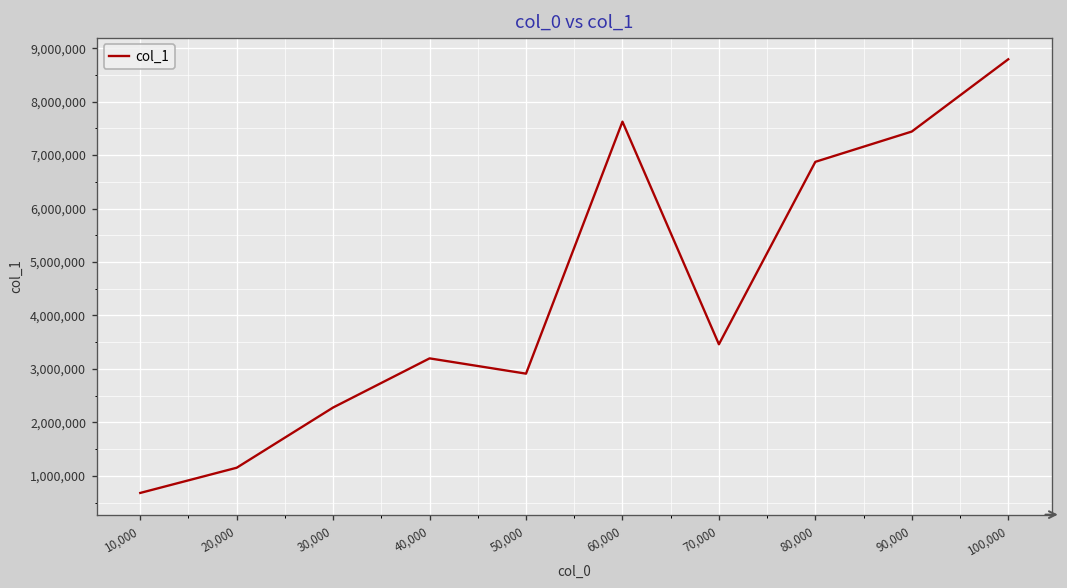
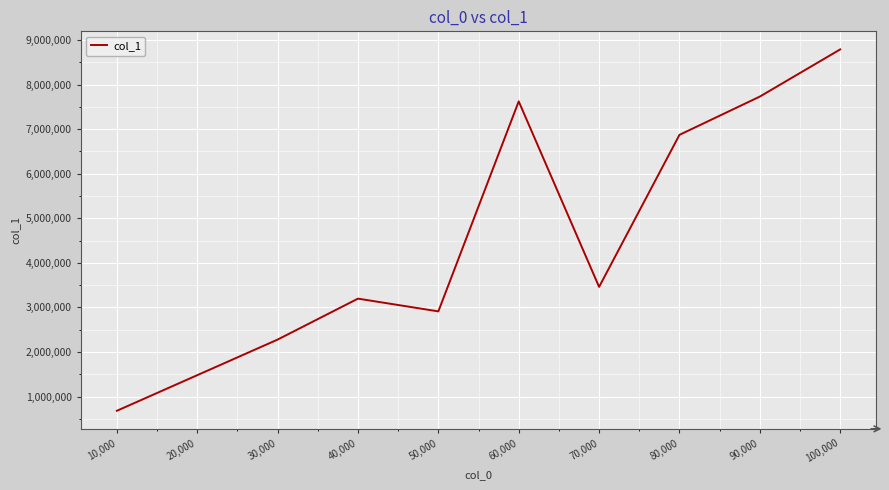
20,000: 1,200,000 -> 1,500,000
90,000: 7,400,000 -> 7,700,000
